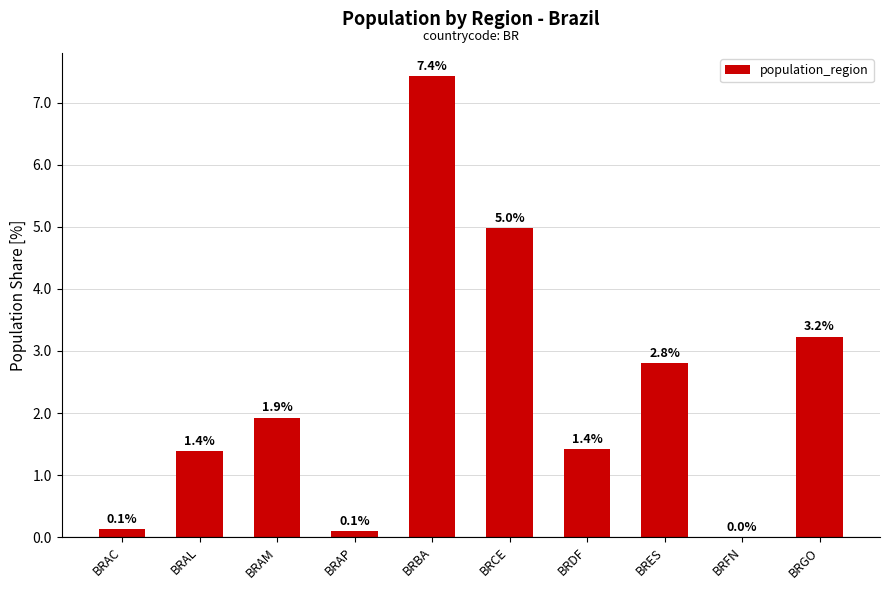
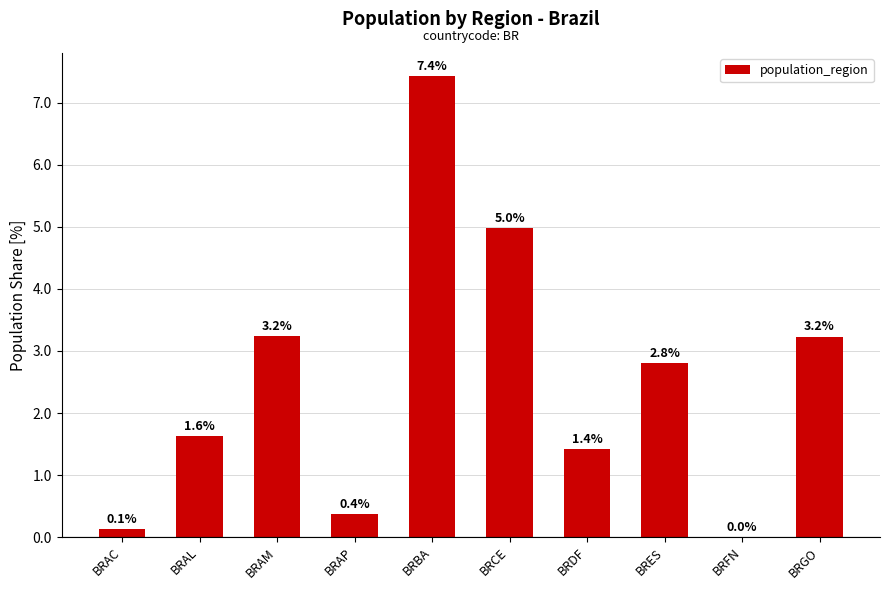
BRAL: 1.4% -> 1.6%
BRAM: 1.9% -> 3.2%
BRAP: 0.1% -> 0.4%
